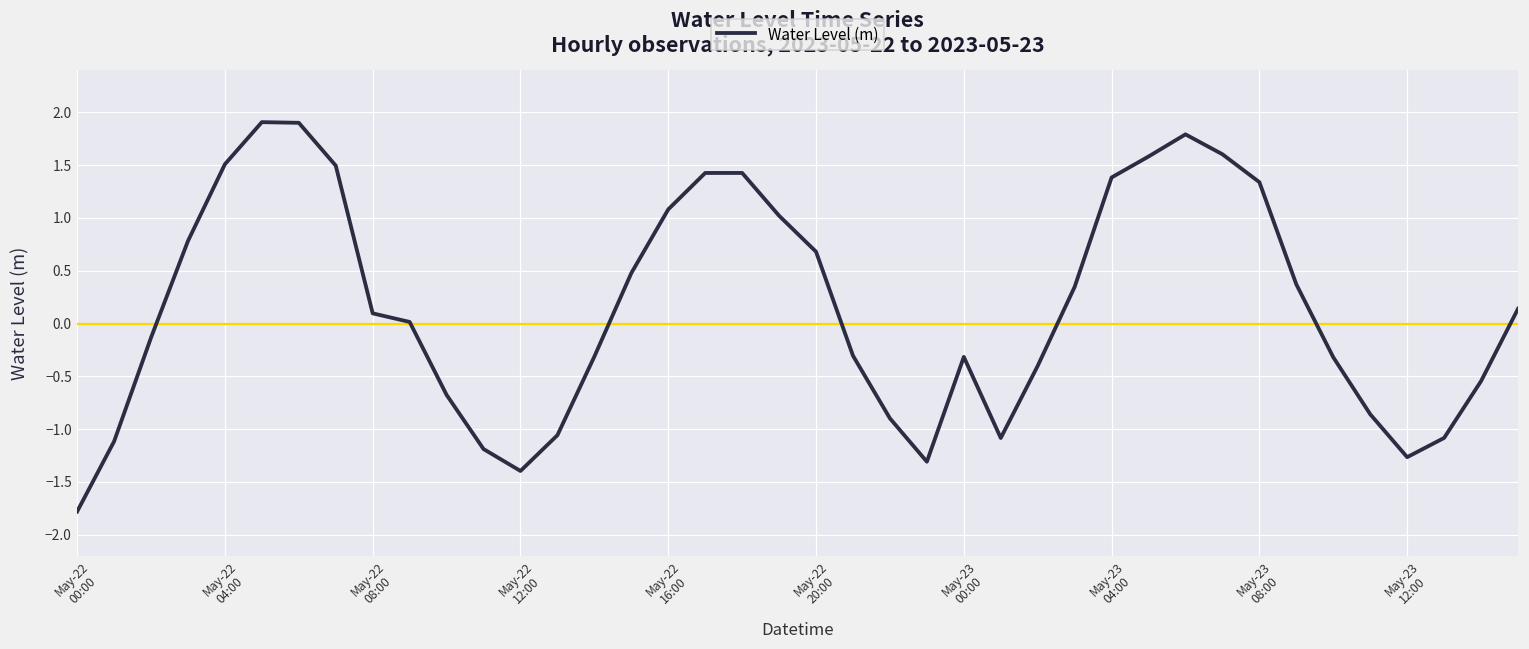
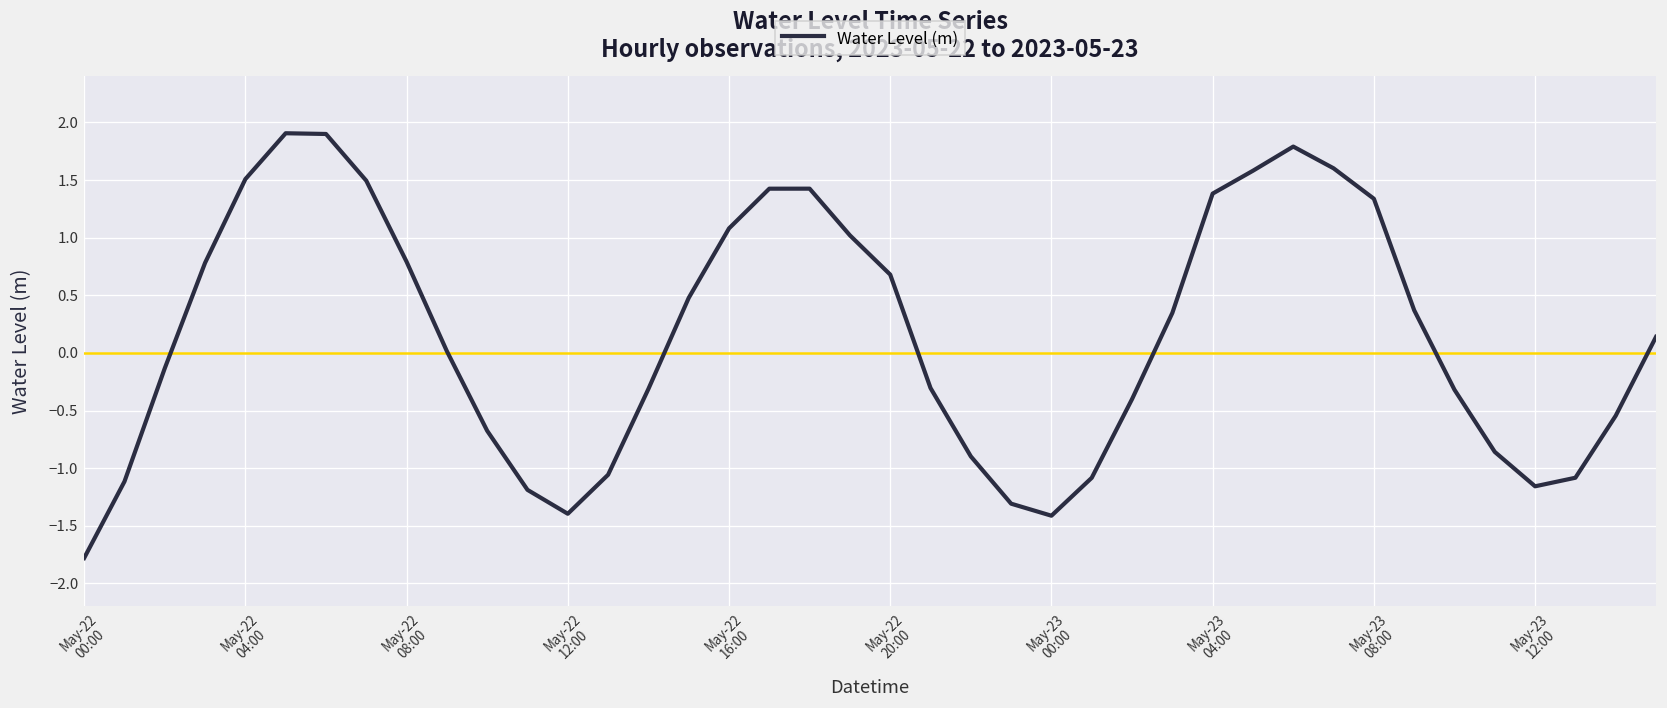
May-22 08:00: 0.1 -> 0.8
May-23 00:00: -0.3 -> -1.4
May-23 12:00: -1.3 -> -1.2
